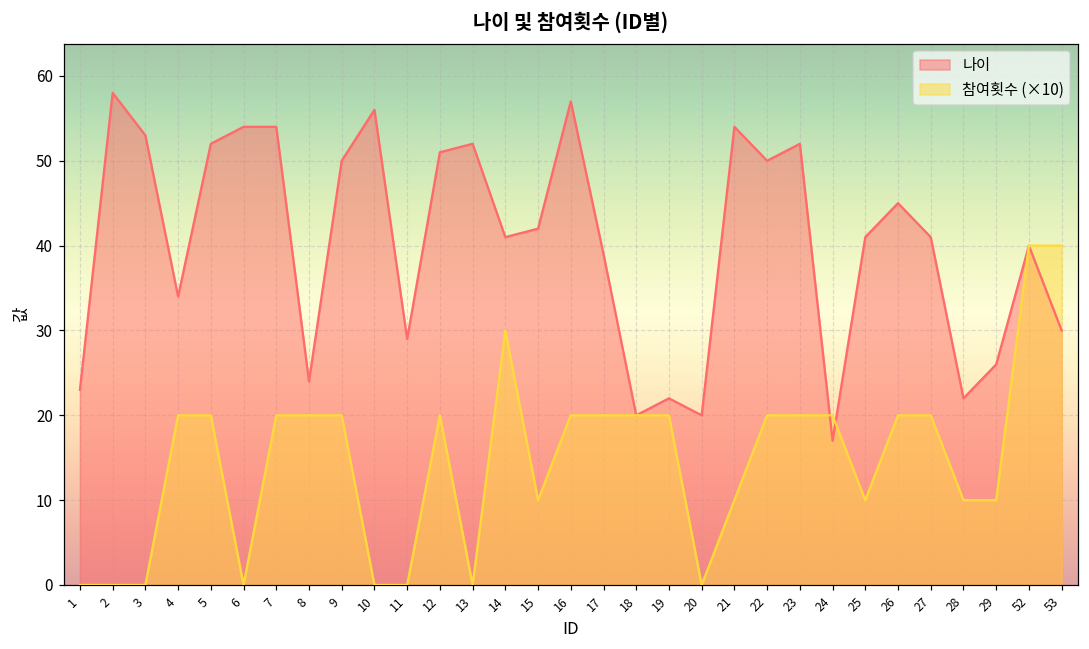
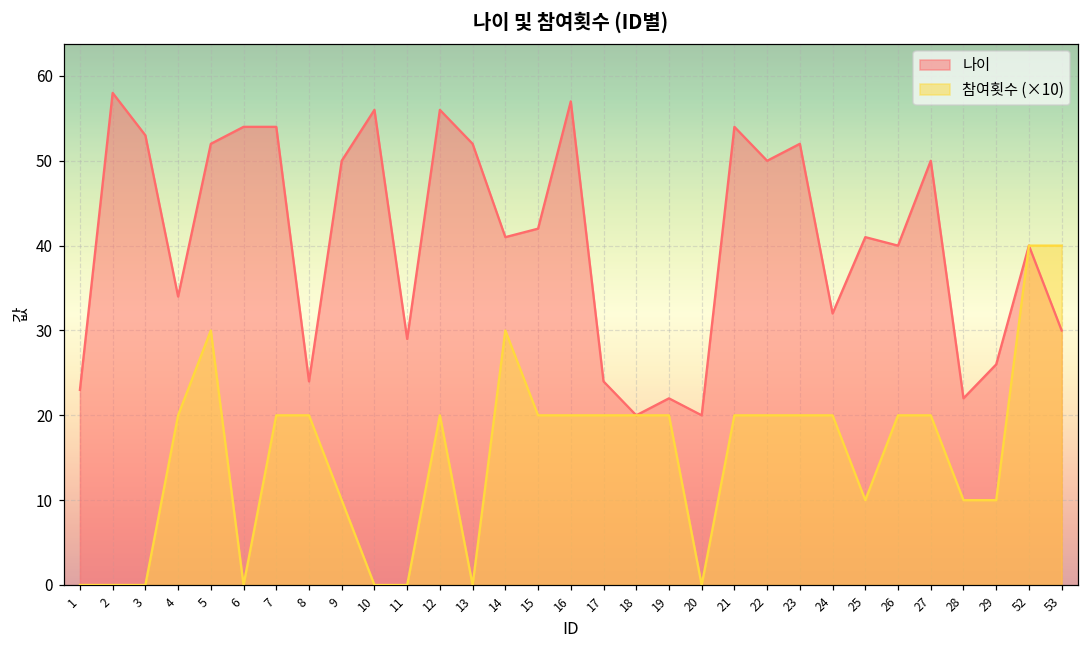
참여횟수 (×10), 5: 20 -> 30
참여횟수 (×10), 9: 20 -> 10
나이, 12: 51 -> 56
참여횟수 (×10), 15: 10 -> 20
나이, 17: 39 -> 24
참여횟수 (×10), 21: 10 -> 20
나이, 24: 17 -> 32
나이, 26: 45 -> 40
나이, 27: 41 -> 50
